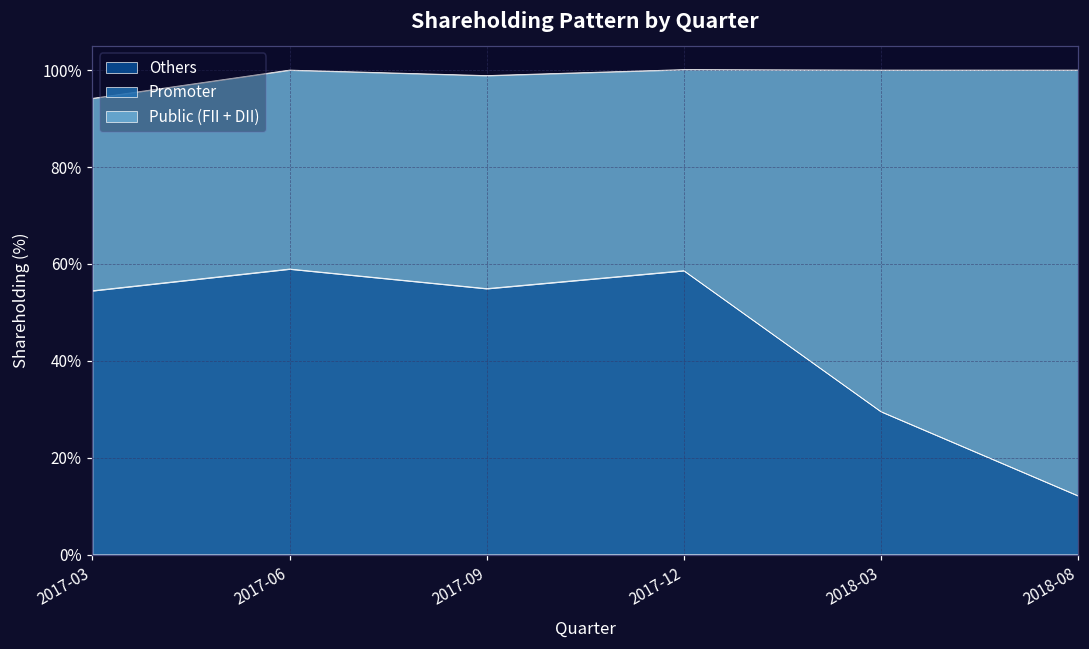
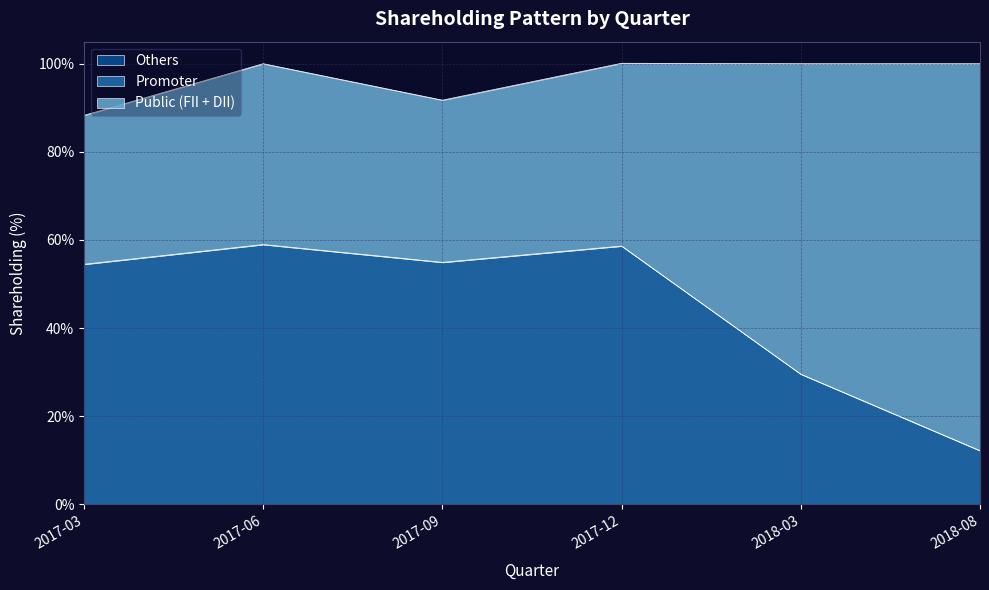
Public (FII + DII), 2017-03: 40% -> 34%
Public (FII + DII), 2017-09: 44% -> 37%
